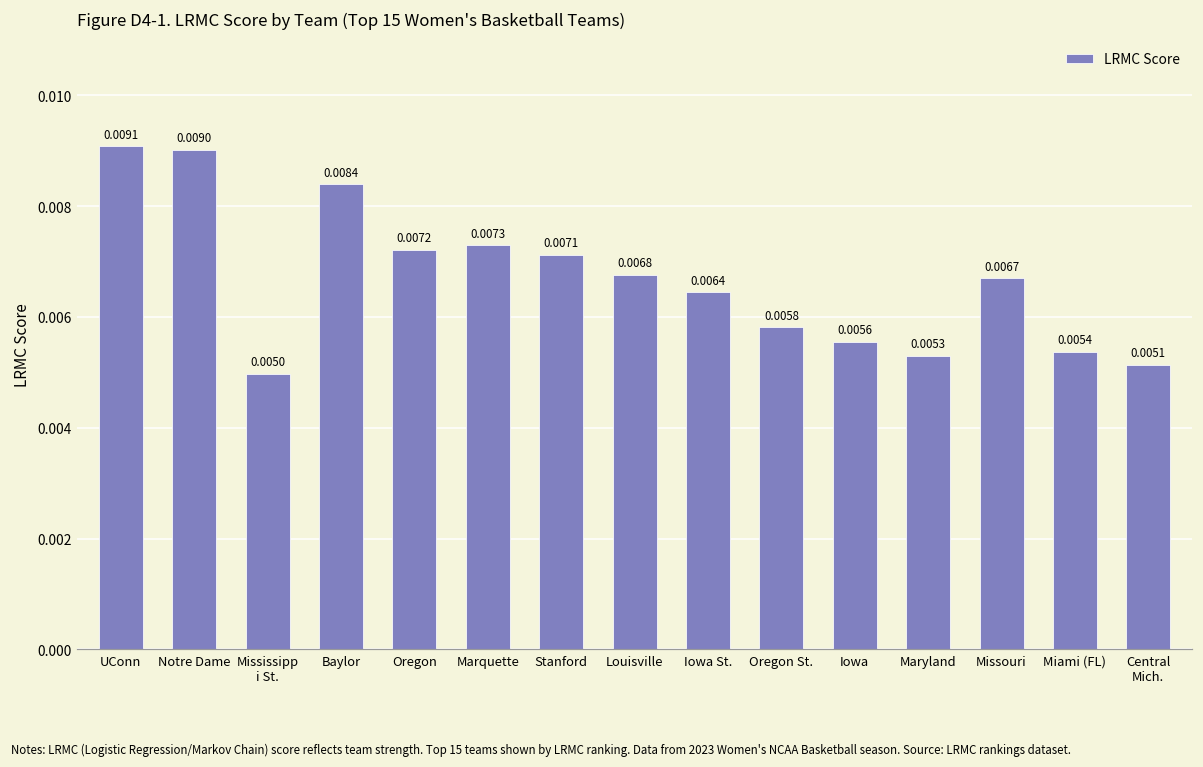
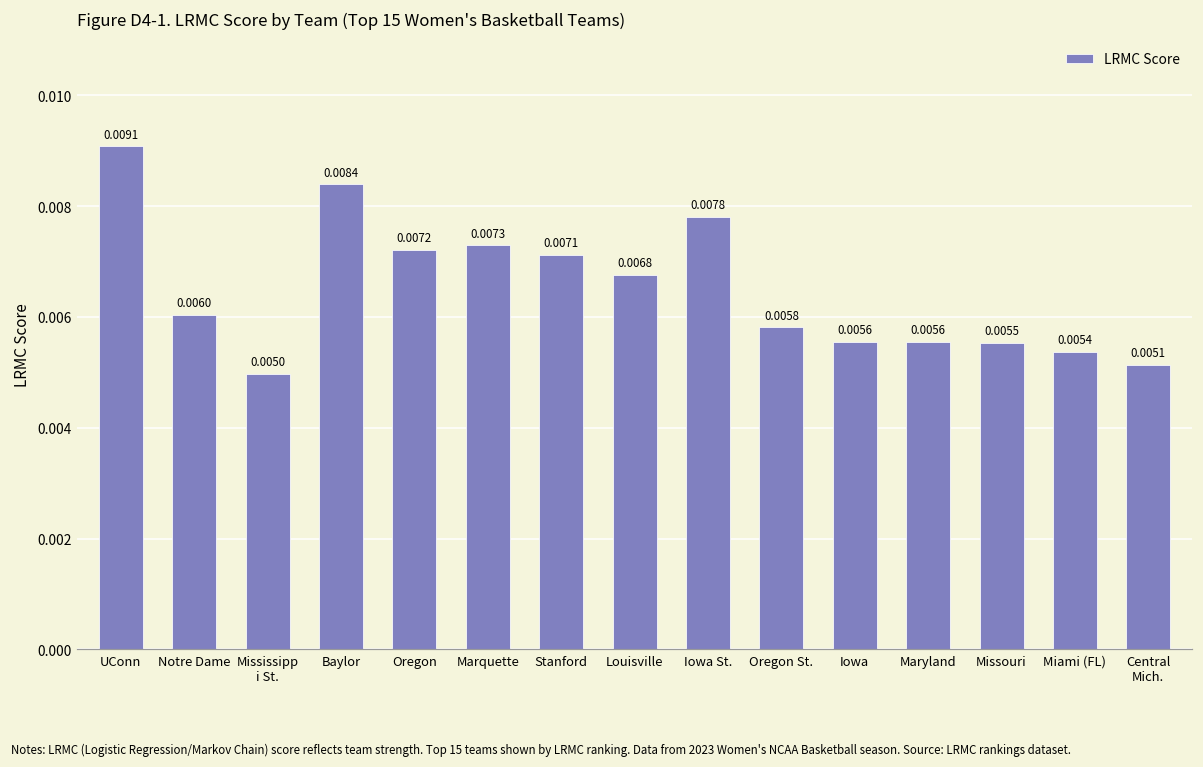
Notre Dame: 0.0090 -> 0.0060
Iowa St.: 0.0064 -> 0.0078
Maryland: 0.0053 -> 0.0056
Missouri: 0.0067 -> 0.0055
